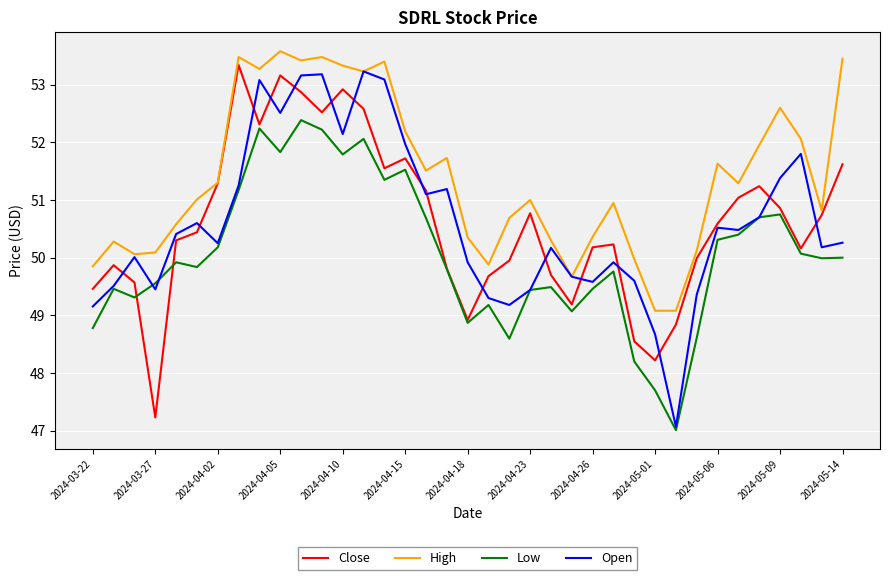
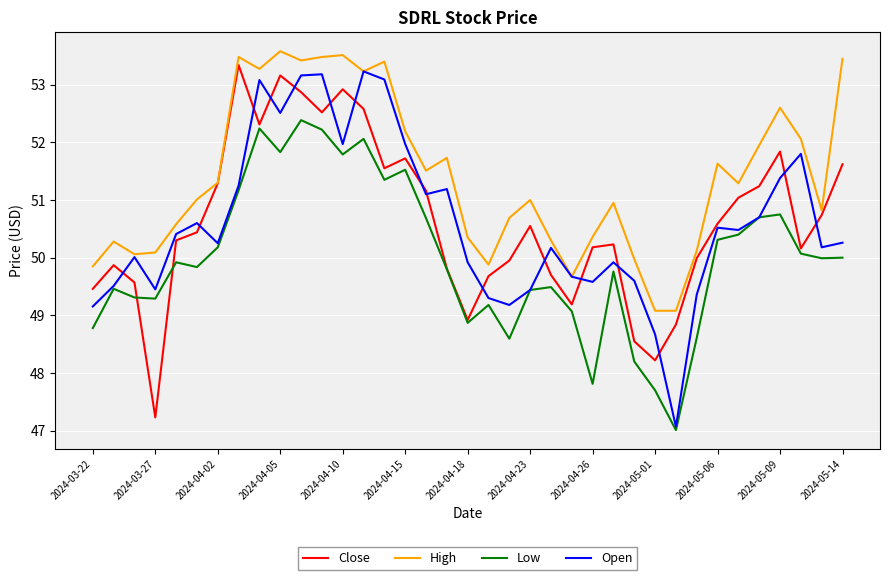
Low, 2024-03-27: 49.6 -> 49.3
High, 2024-04-10: 53.3 -> 53.5
Open, 2024-04-10: 52.1 -> 52.0
Close, 2024-04-23: 50.8 -> 50.6
Low, 2024-04-26: 49.5 -> 47.8
Close, 2024-05-09: 50.9 -> 51.8
